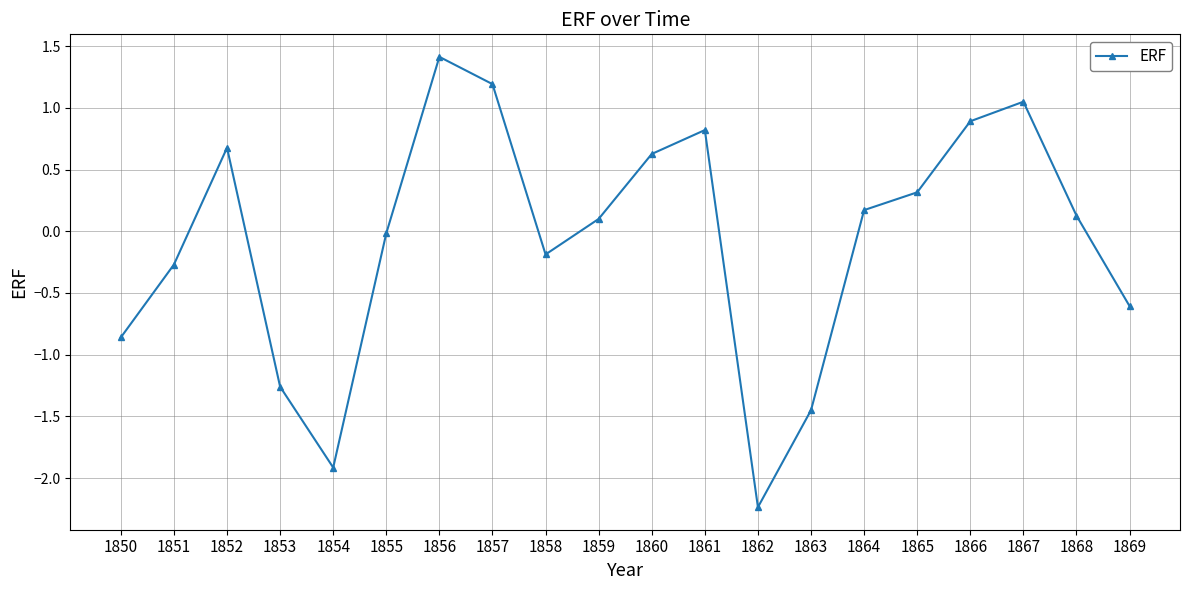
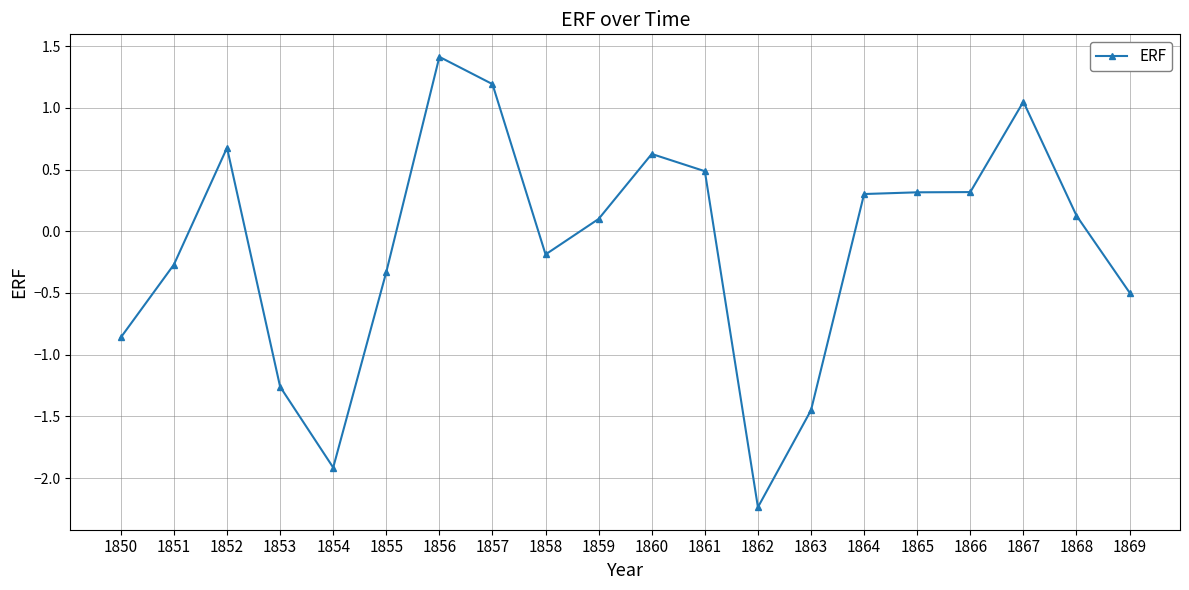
1855: -0.02 -> -0.33
1861: 0.82 -> 0.49
1864: 0.17 -> 0.30
1866: 0.89 -> 0.32
1869: -0.61 -> -0.50
